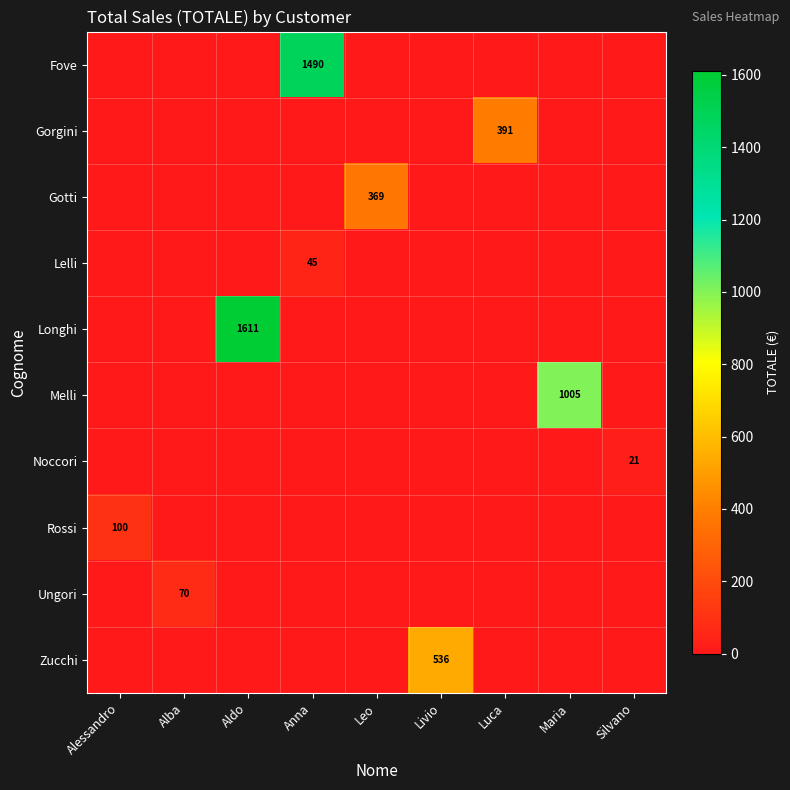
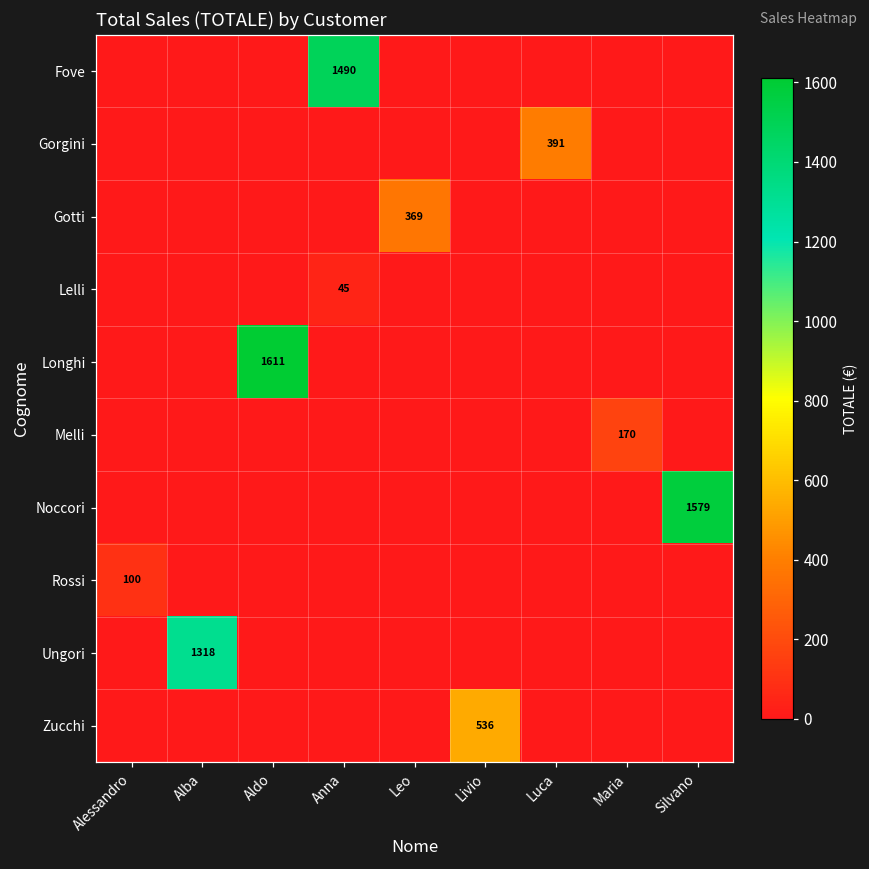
Melli, Maria: 1005 -> 170
Noccori, Silvano: 21 -> 1579
Ungori, Alba: 70 -> 1318
